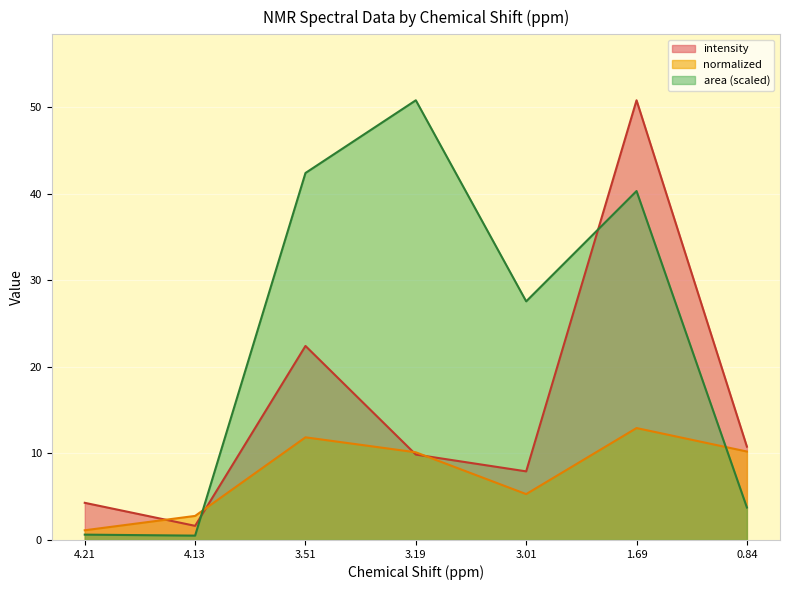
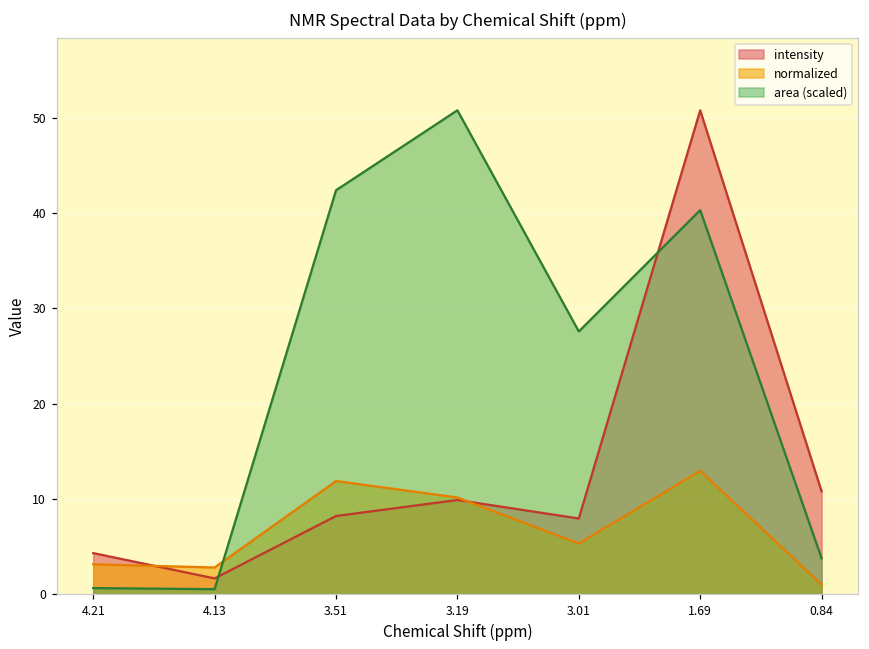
normalized, 4.21: 1 -> 3
intensity, 3.51: 22 -> 8
normalized, 0.84: 10 -> 1
